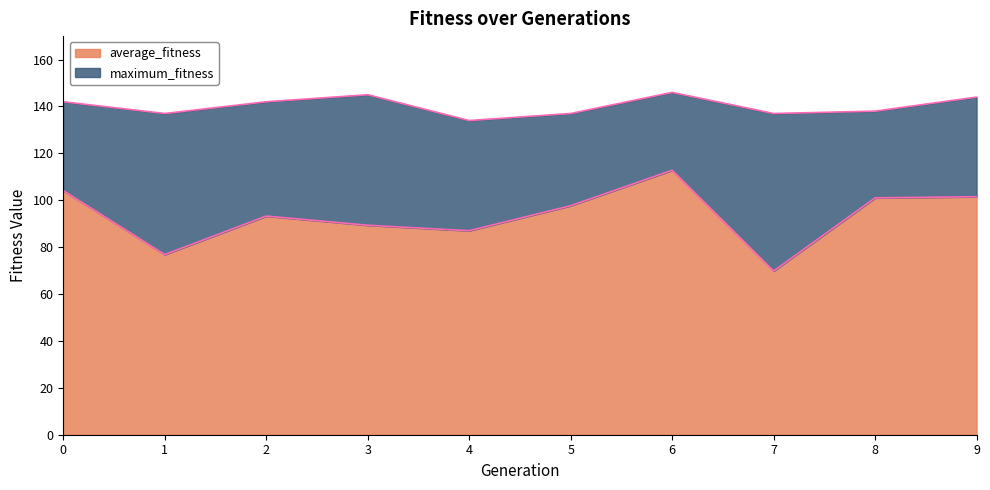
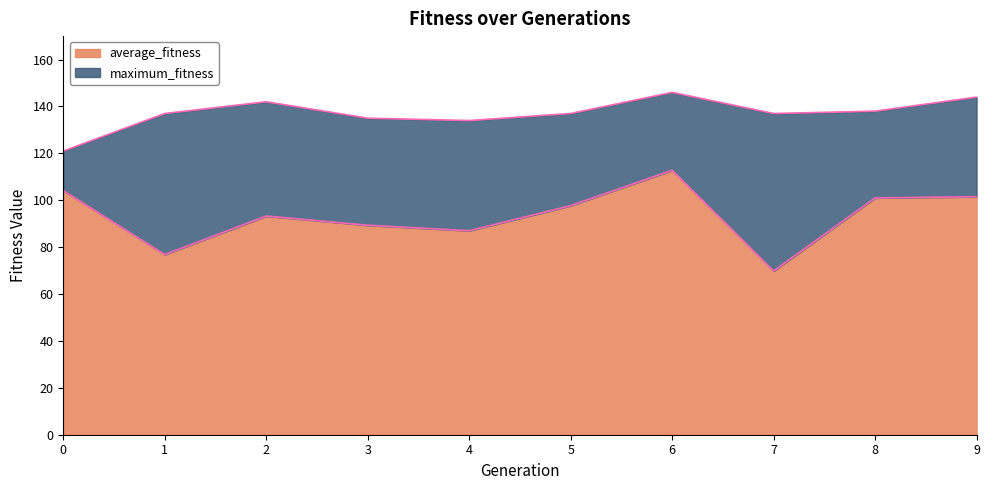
maximum_fitness, 0: 142 -> 121
maximum_fitness, 3: 145 -> 135
